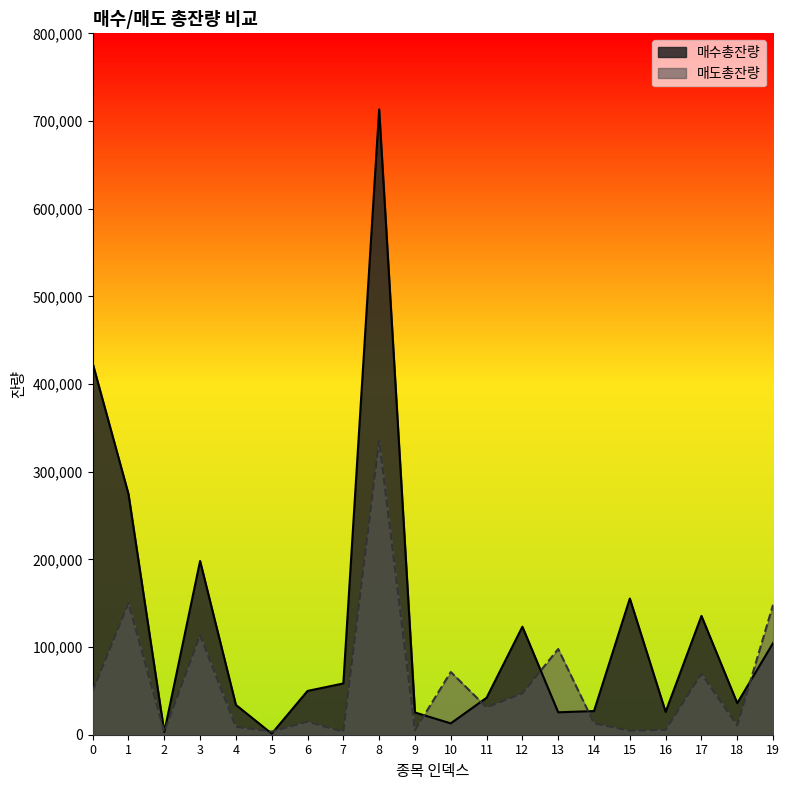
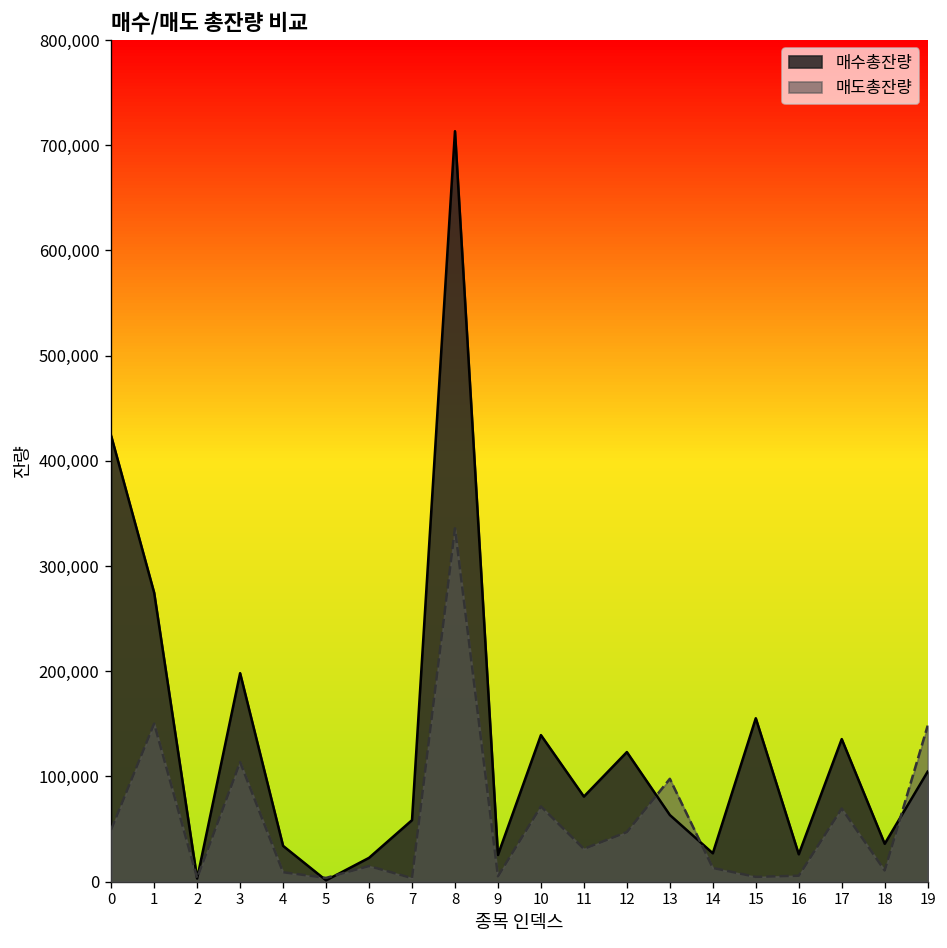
매수총잔량, 6: 50,000 -> 20,000
매수총잔량, 10: 10,000 -> 140,000
매수총잔량, 11: 40,000 -> 80,000
매수총잔량, 13: 30,000 -> 60,000
